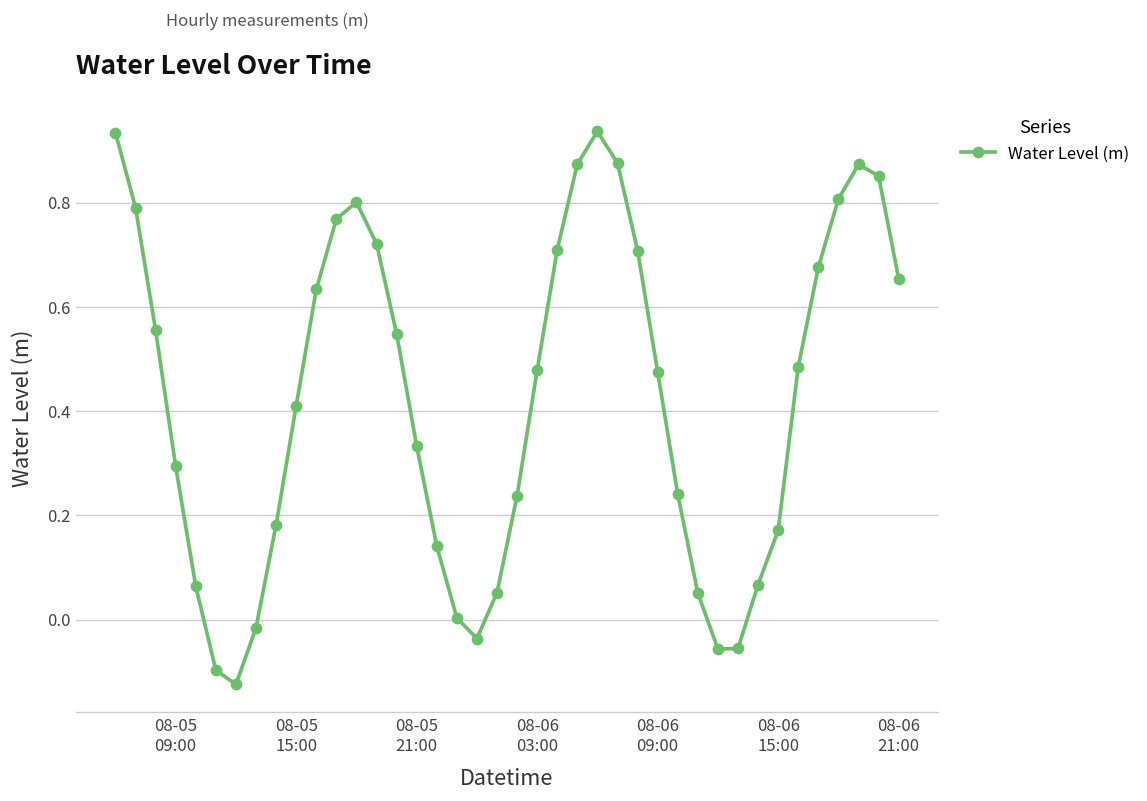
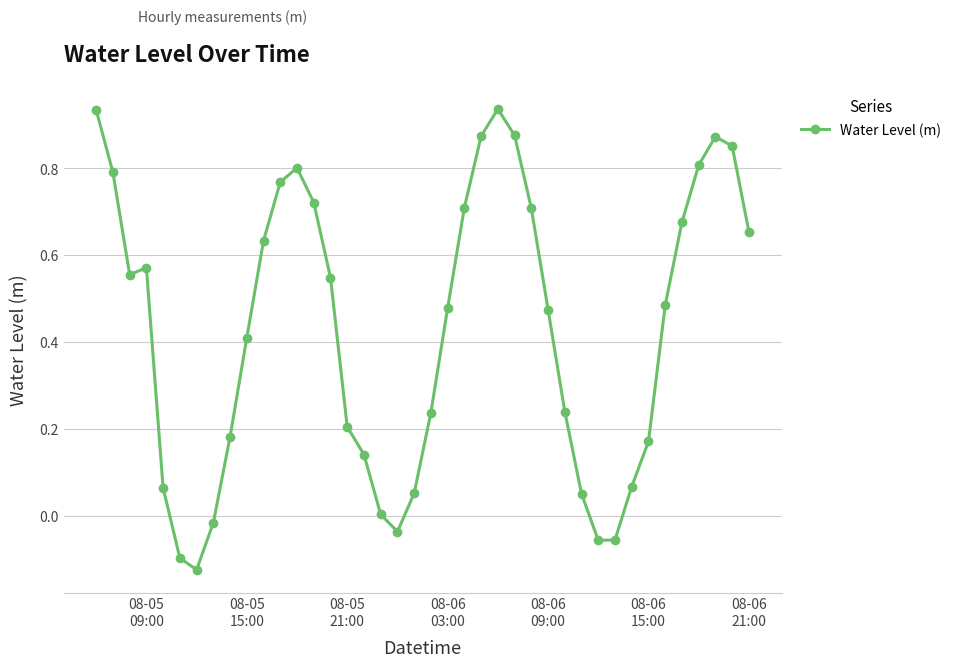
08-05 09:00: 0.29 -> 0.57
08-05 21:00: 0.33 -> 0.20
